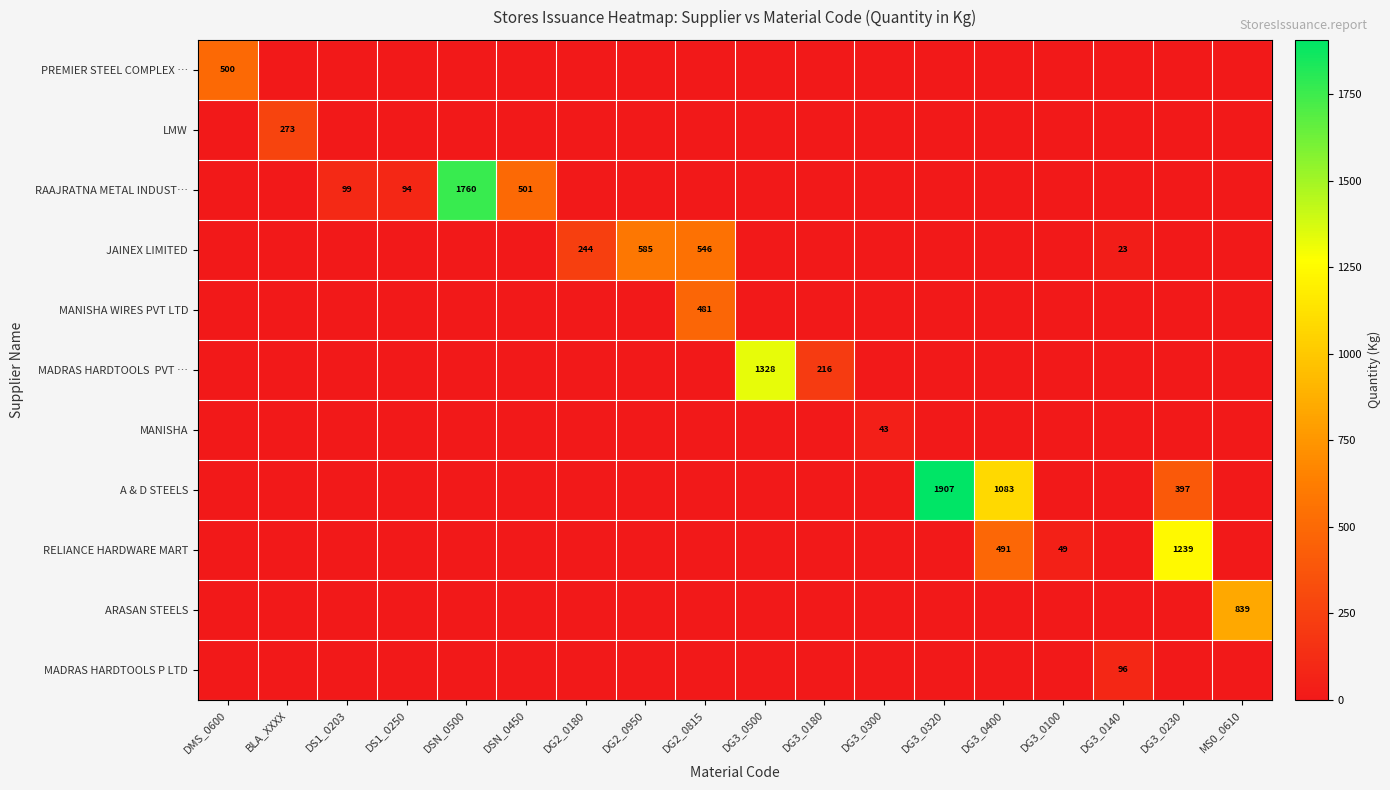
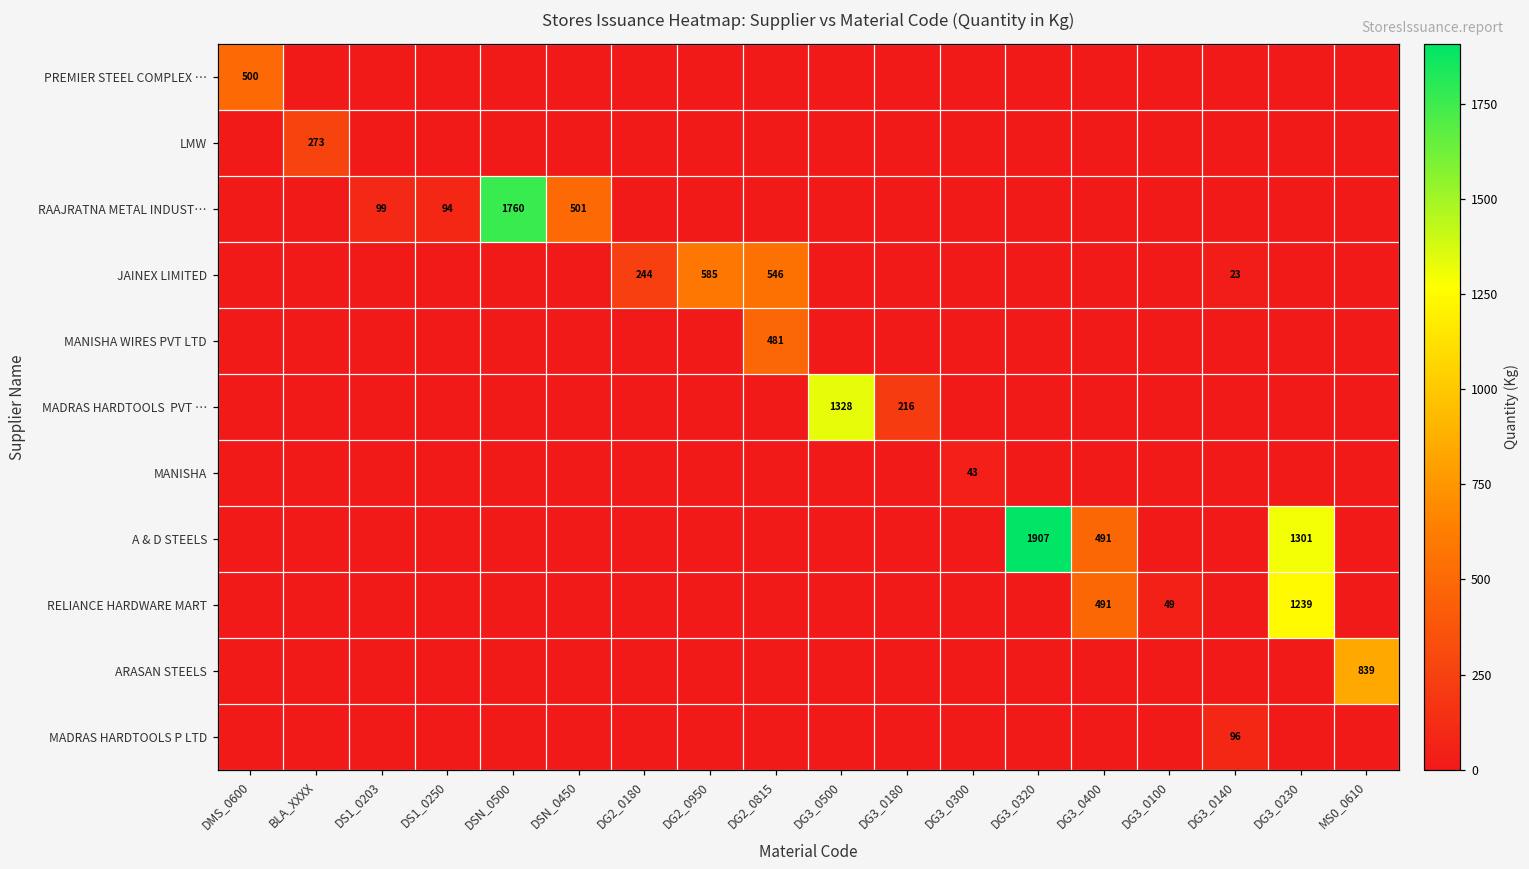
A & D STEELS, DG3_0400: 1083 -> 491
A & D STEELS, DG3_0230: 397 -> 1301
